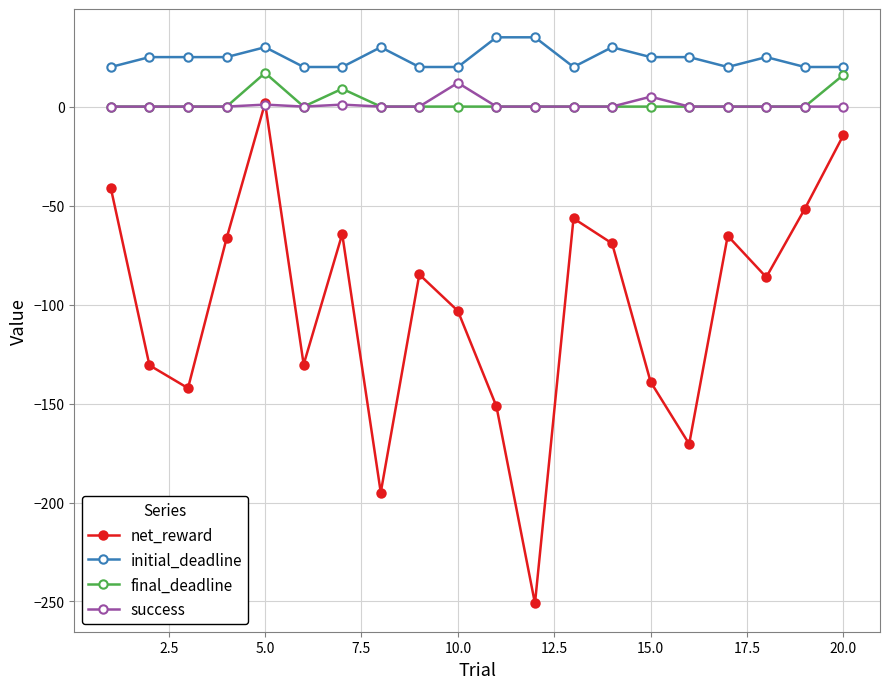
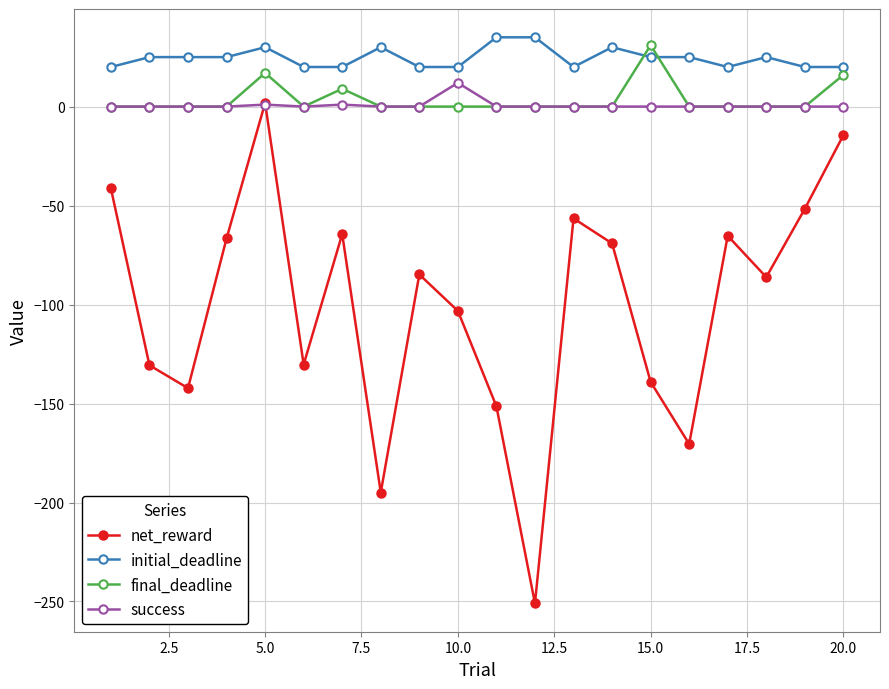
final_deadline, 15.0: 0 -> 31
success, 15.0: 5 -> 0
